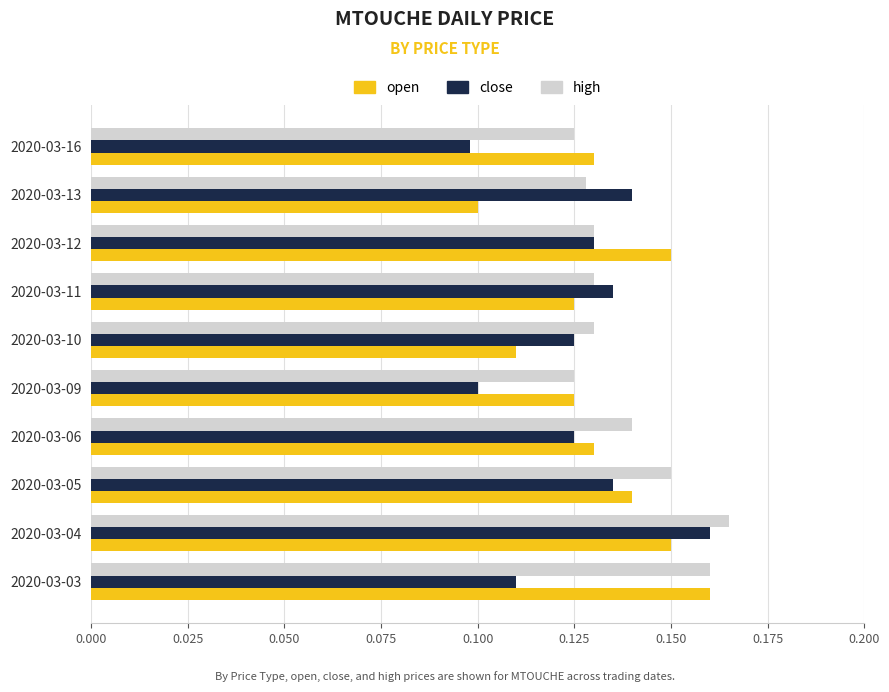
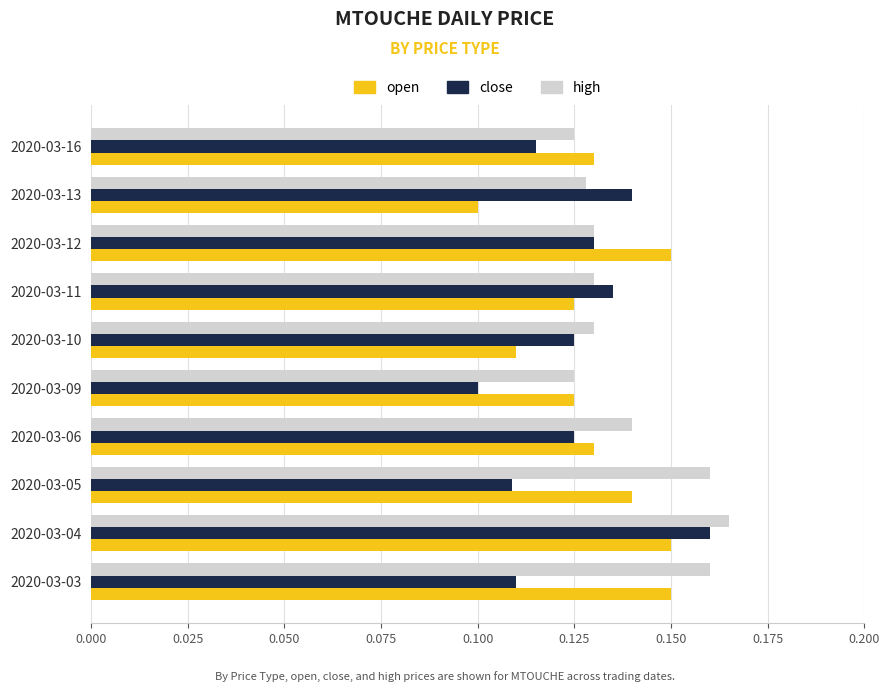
close, 2020-03-16: 0.098 -> 0.115
high, 2020-03-05: 0.15 -> 0.16
close, 2020-03-05: 0.135 -> 0.109
open, 2020-03-03: 0.16 -> 0.15
